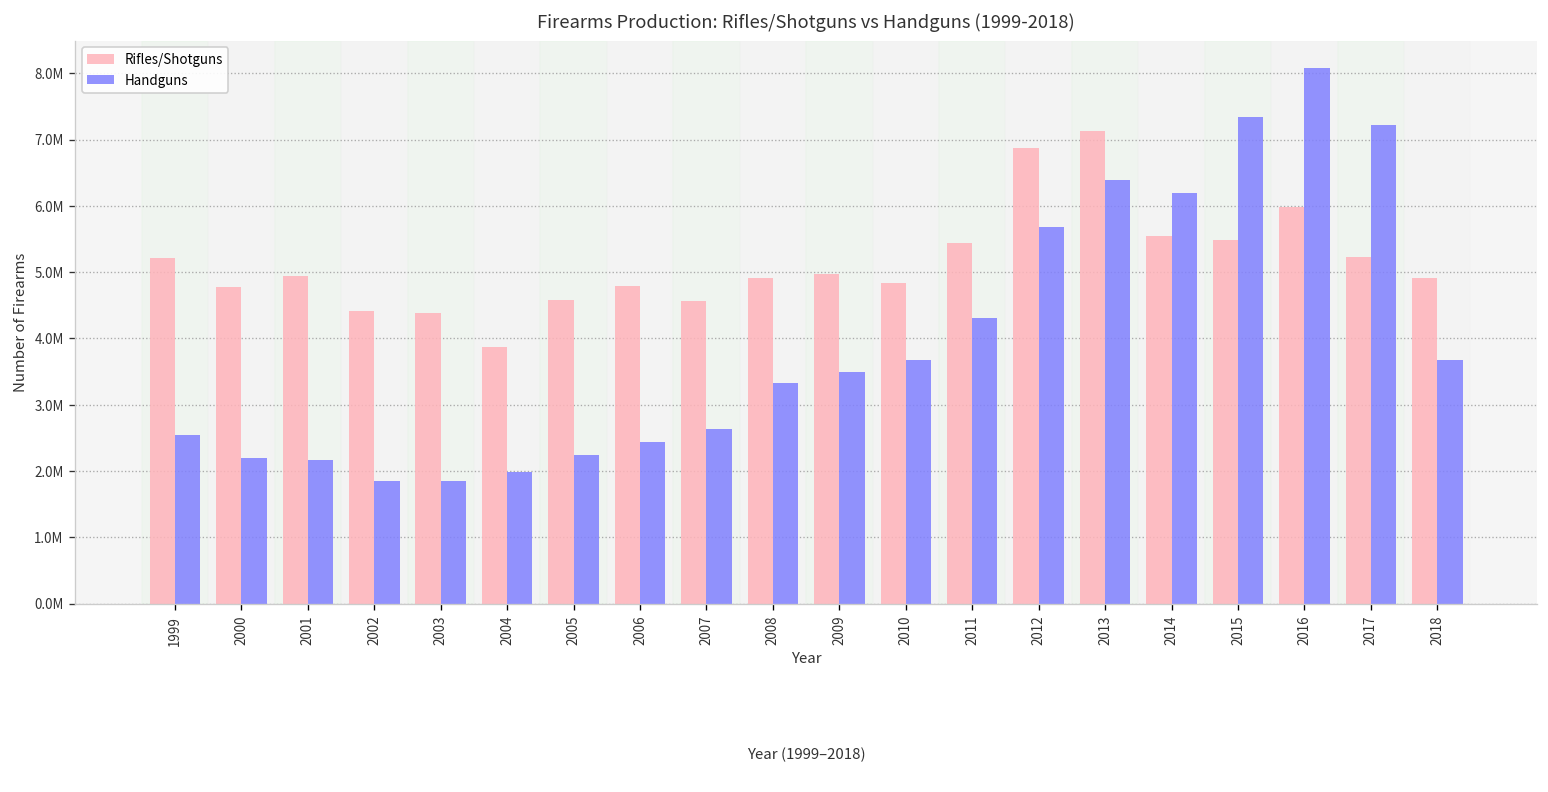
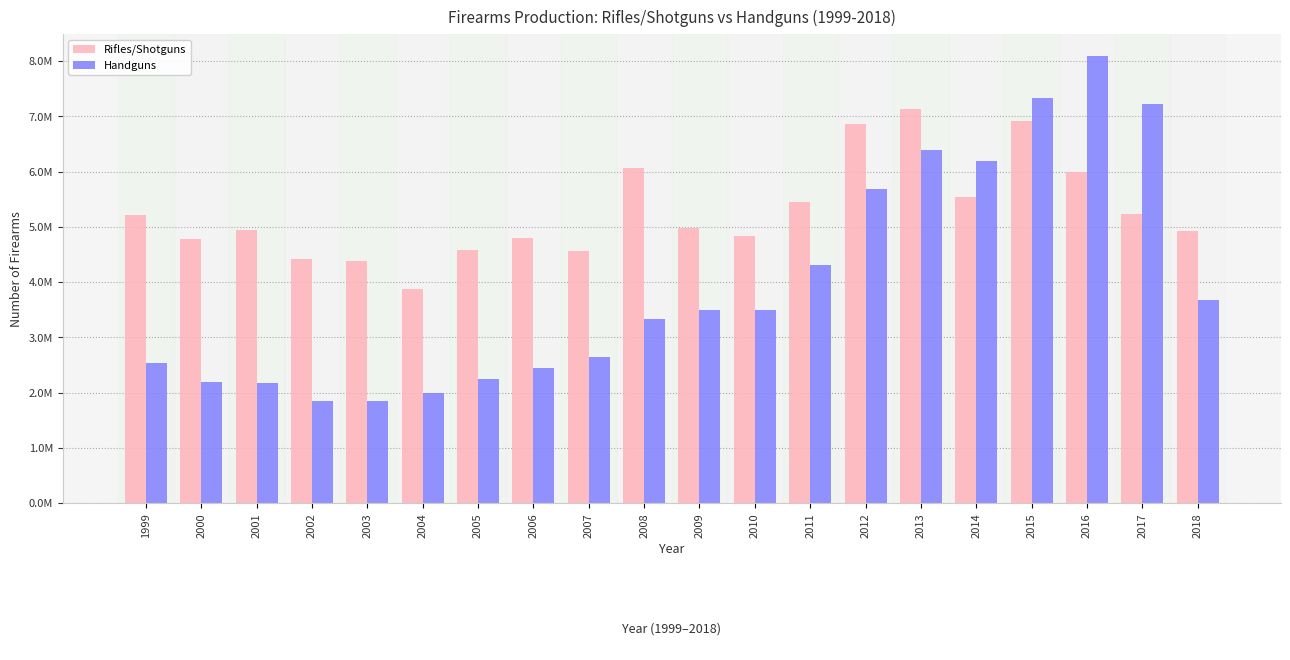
Rifles/Shotguns, 2008: 4900000 -> 6100000
Handguns, 2010: 3700000 -> 3500000
Rifles/Shotguns, 2015: 5500000 -> 6900000
